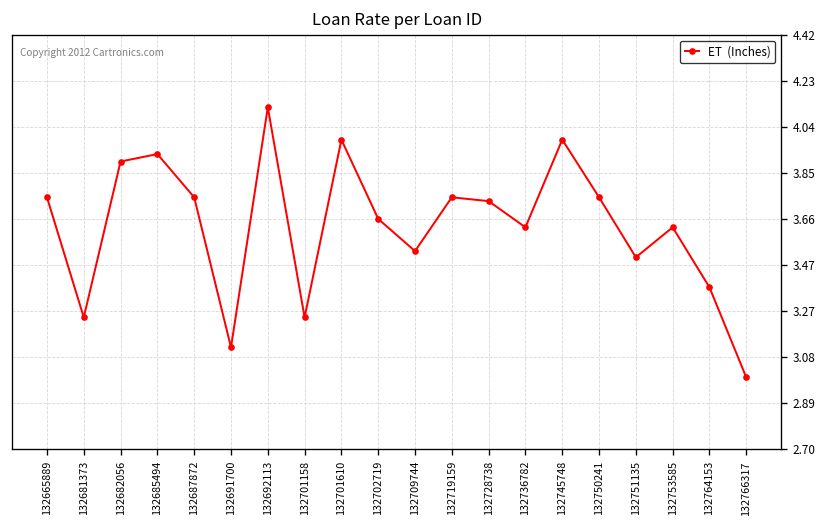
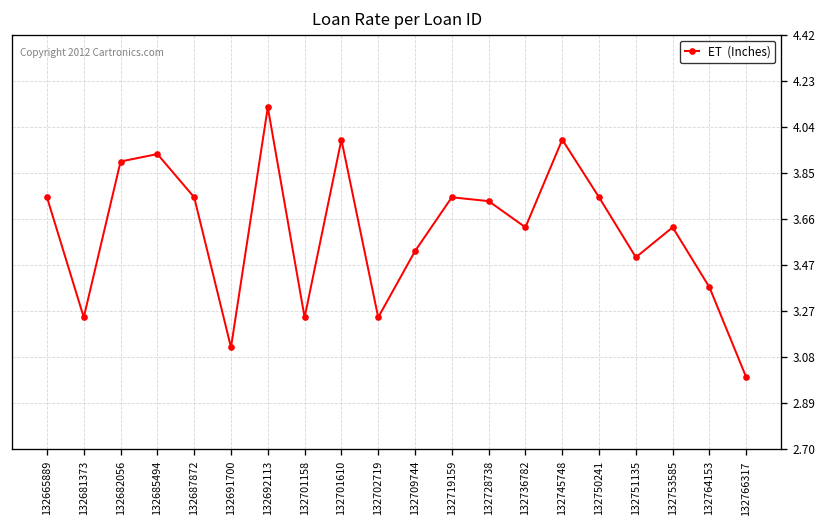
132702719: 3.66 -> 3.25
